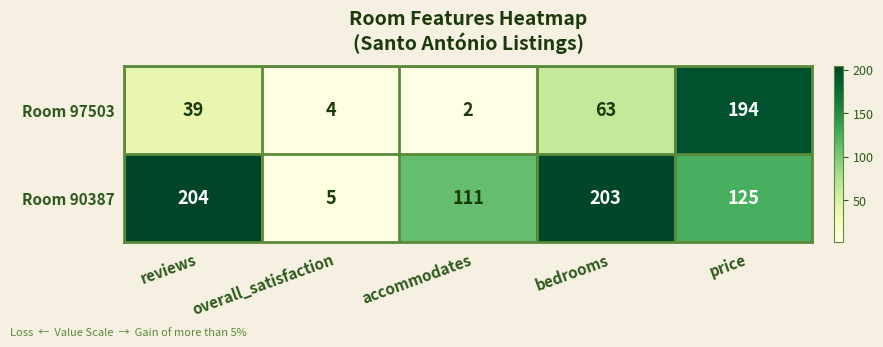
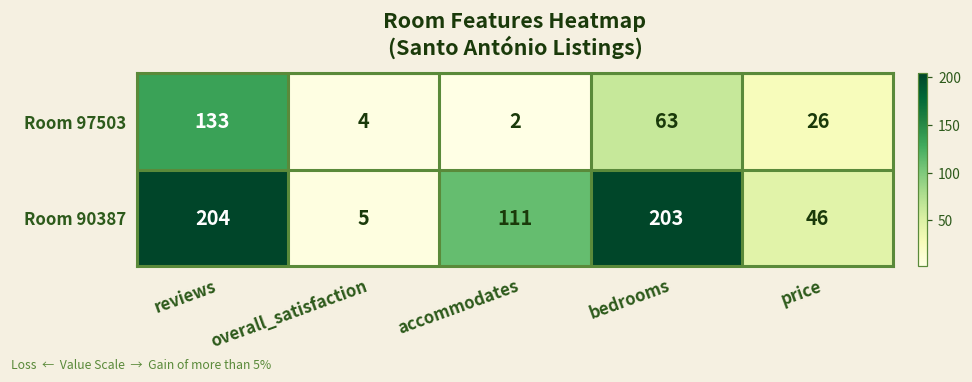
Room 97503, reviews: 39 -> 133
Room 97503, price: 194 -> 26
Room 90387, price: 125 -> 46
